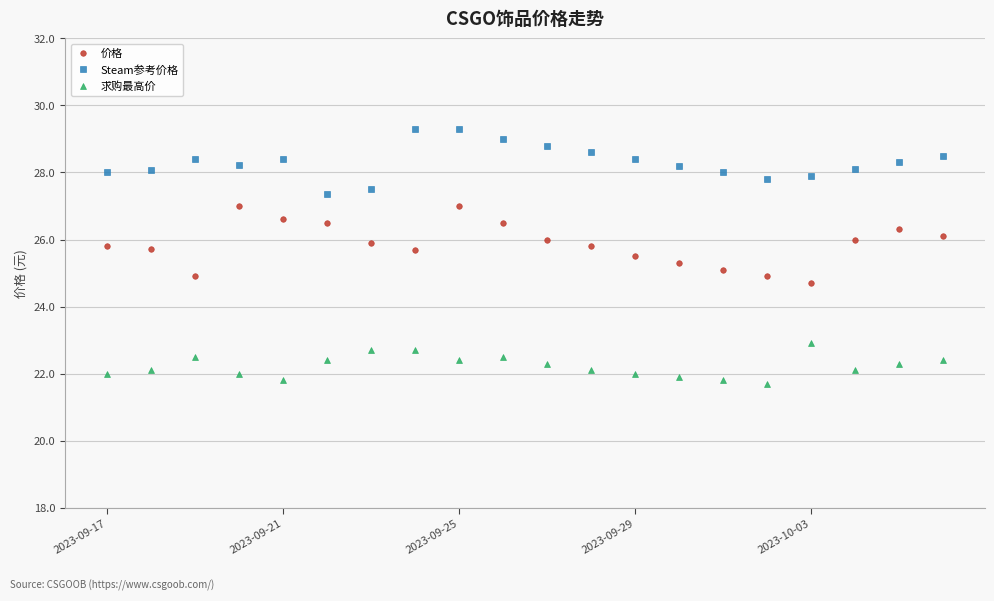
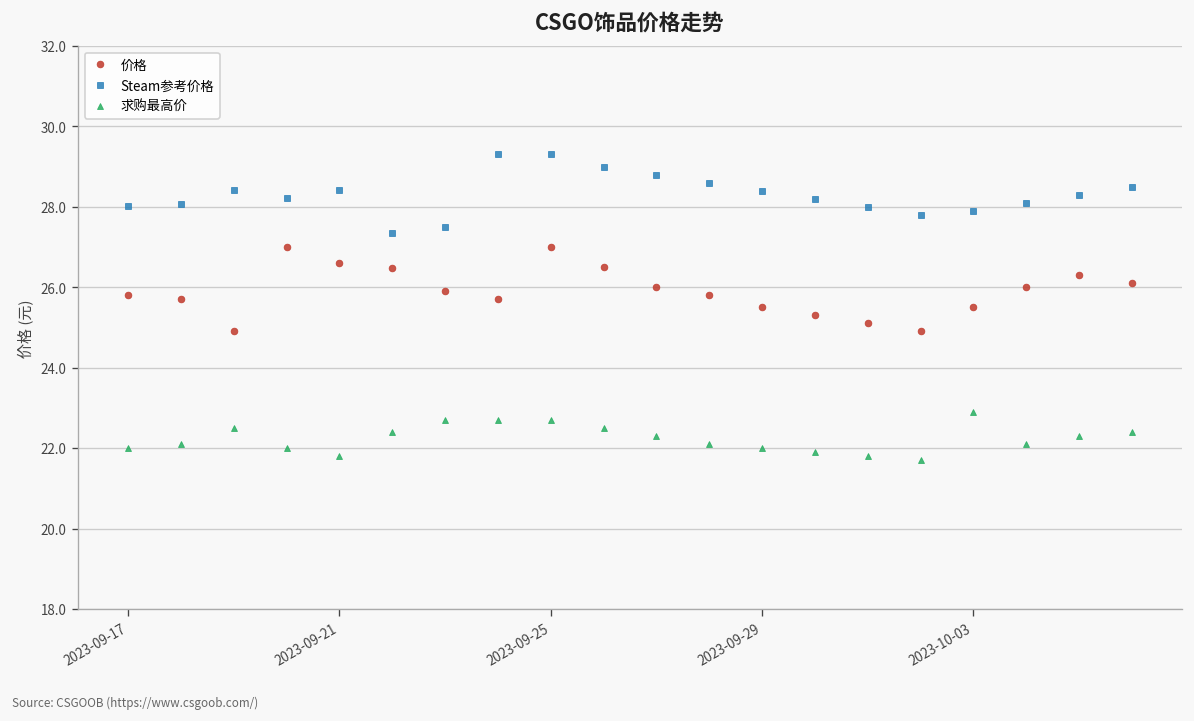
求购最高价, 2023-09-25: 22.4 -> 22.7
价格, 2023-10-03: 24.7 -> 25.5
